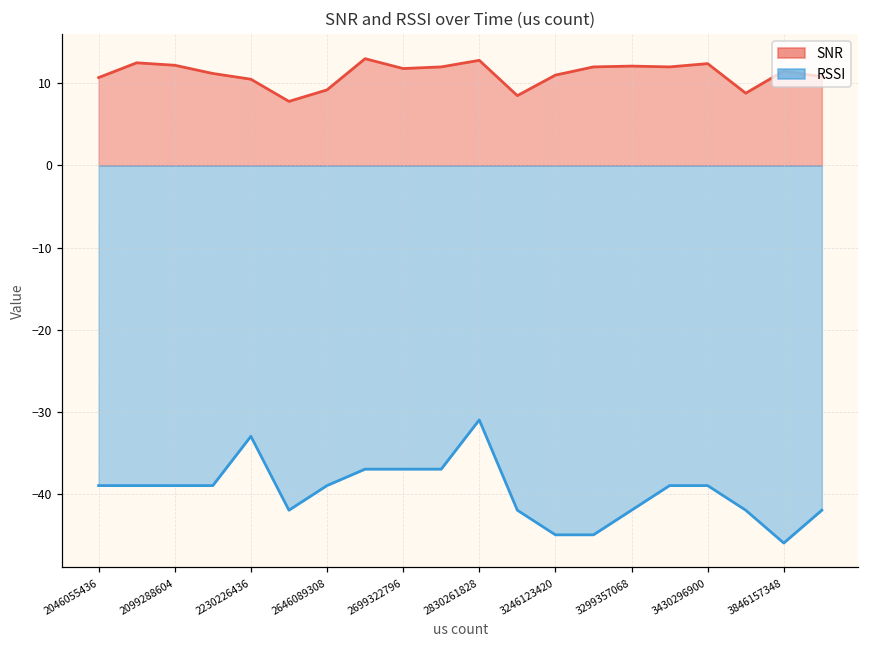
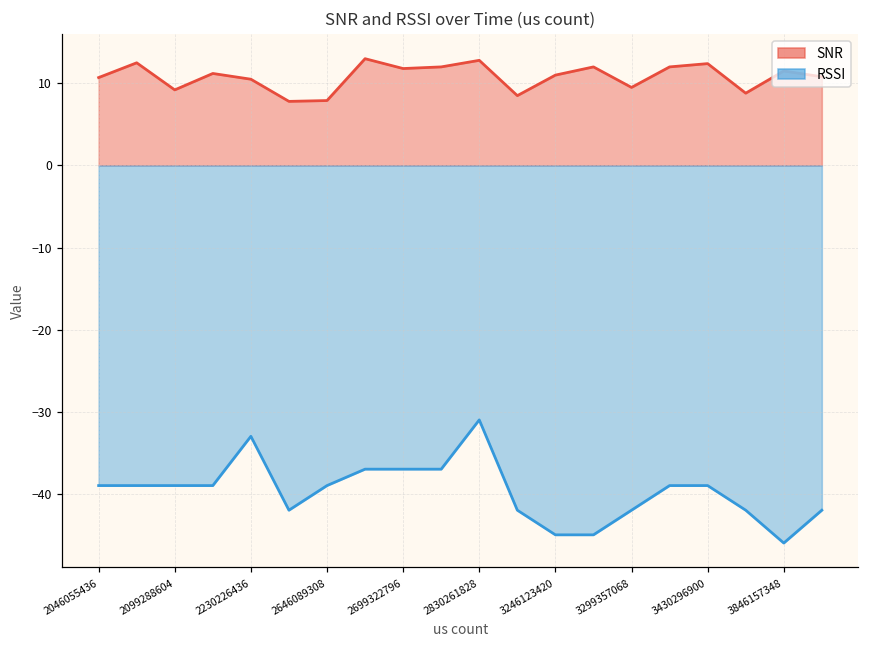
SNR, 2099288604: 12 -> 9
SNR, 2646089308: 9 -> 8
SNR, 3299357068: 12 -> 10
